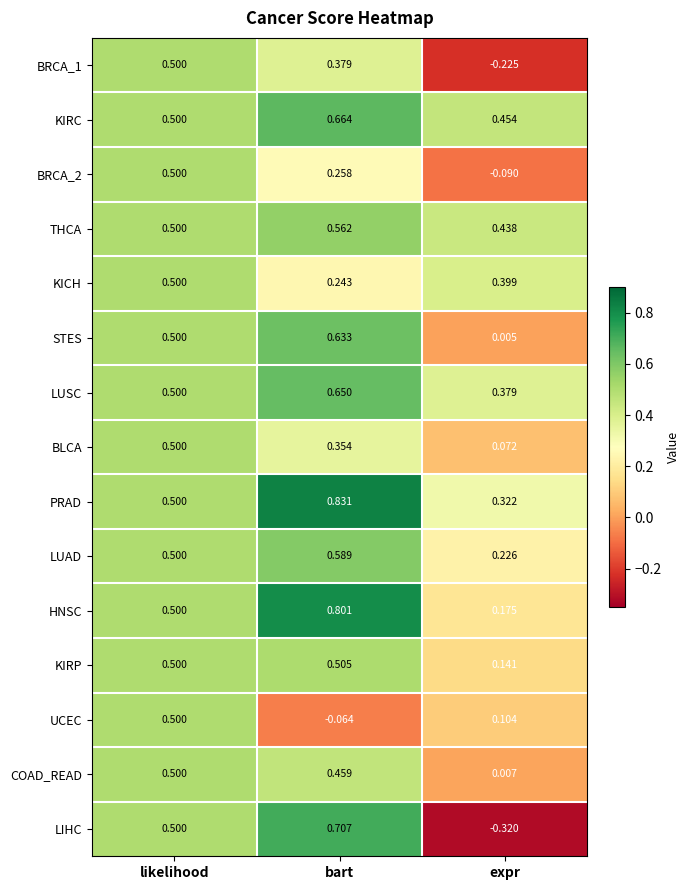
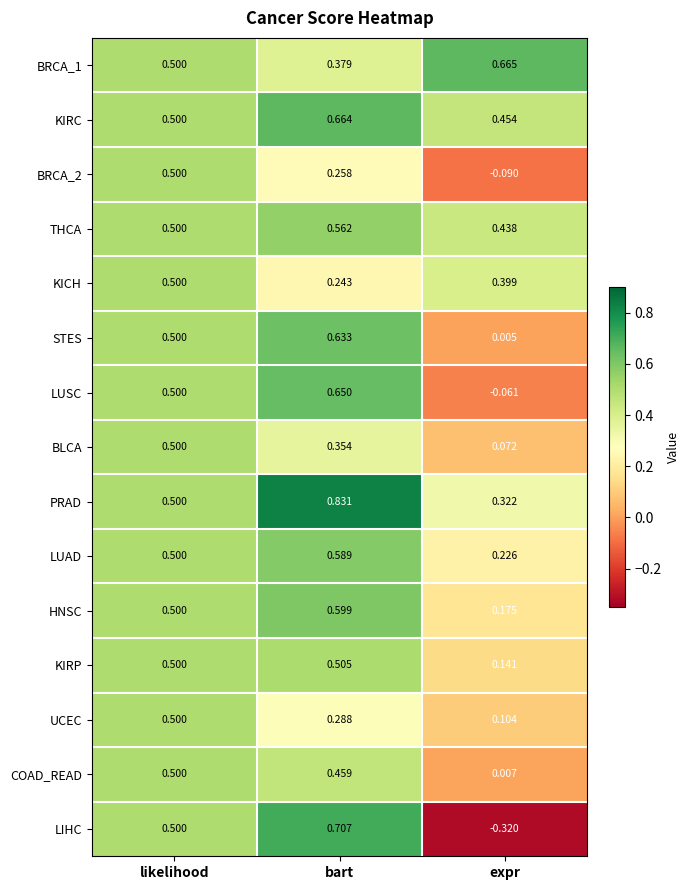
BRCA_1, expr: -0.225 -> 0.665
LUSC, expr: 0.379 -> -0.061
HNSC, bart: 0.801 -> 0.599
UCEC, bart: -0.064 -> 0.288
